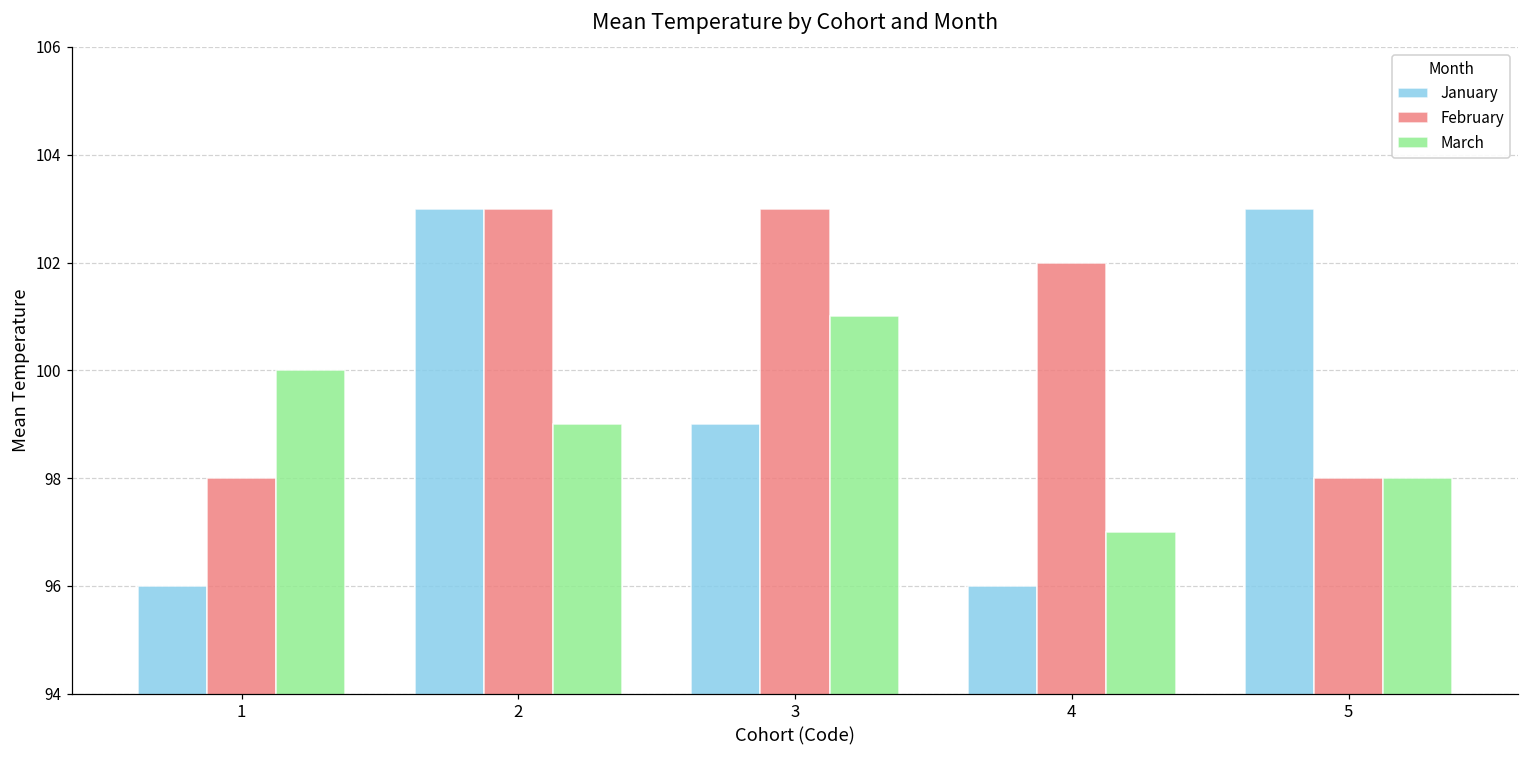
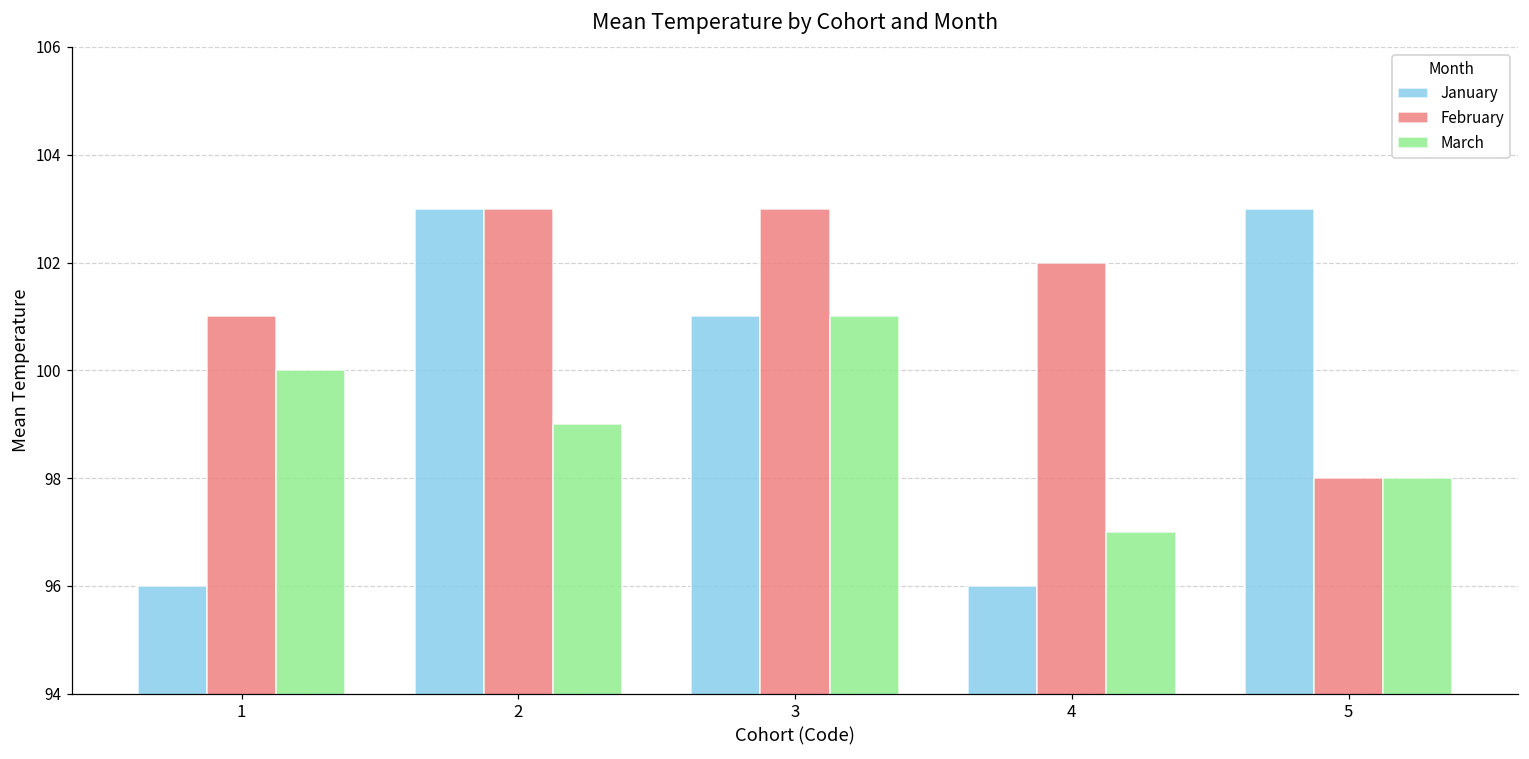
February, 1: 98 -> 101
January, 3: 99 -> 101
